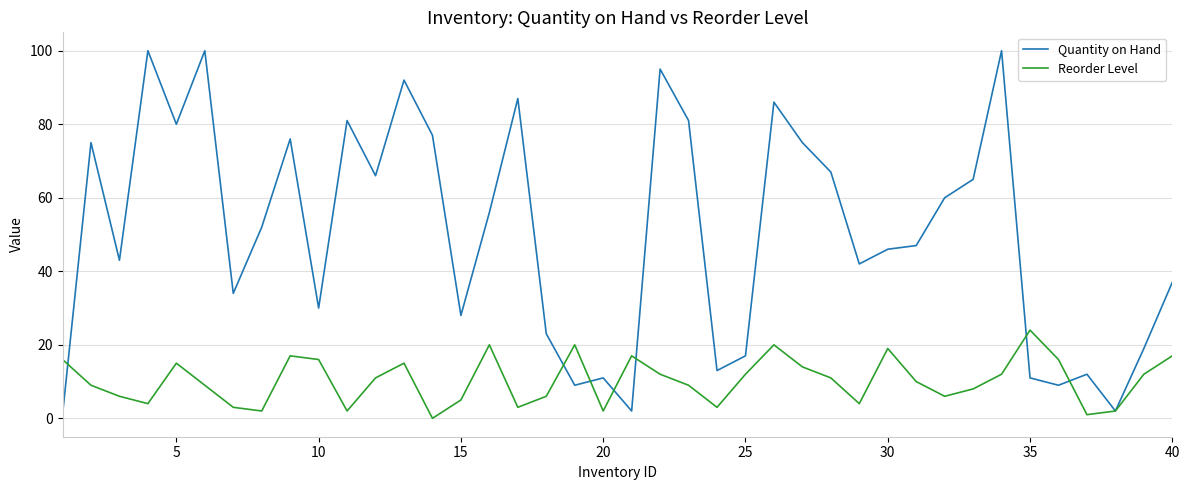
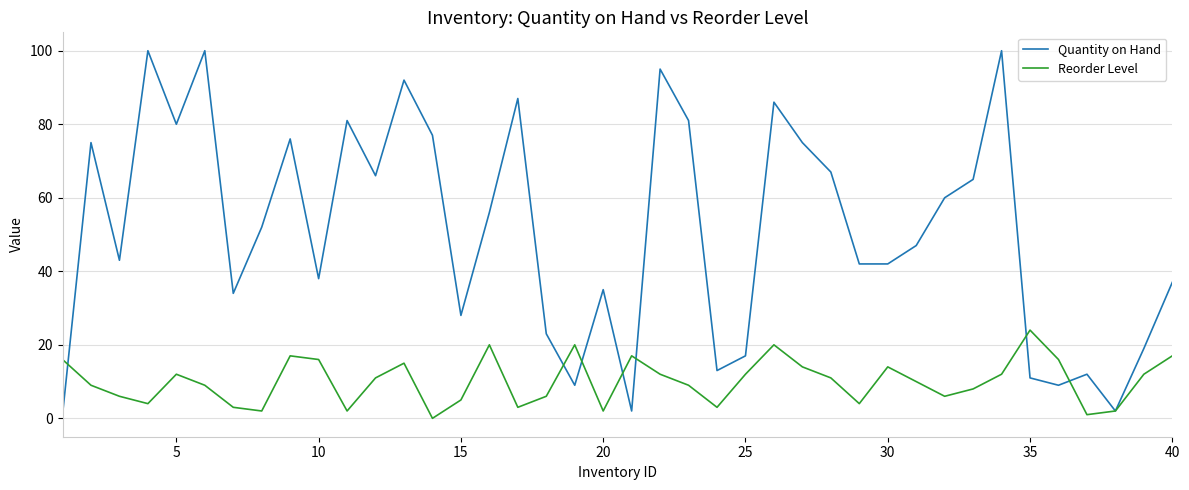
Reorder Level, 5: 15 -> 12
Quantity on Hand, 10: 30 -> 38
Quantity on Hand, 20: 11 -> 35
Quantity on Hand, 30: 46 -> 42
Reorder Level, 30: 19 -> 14
